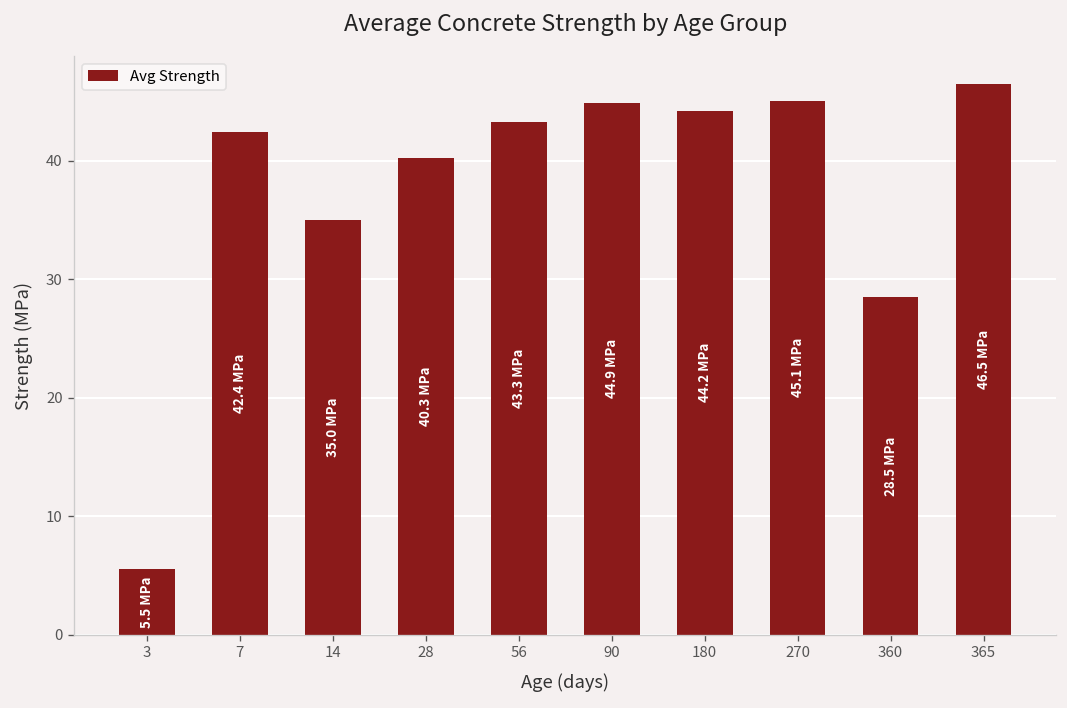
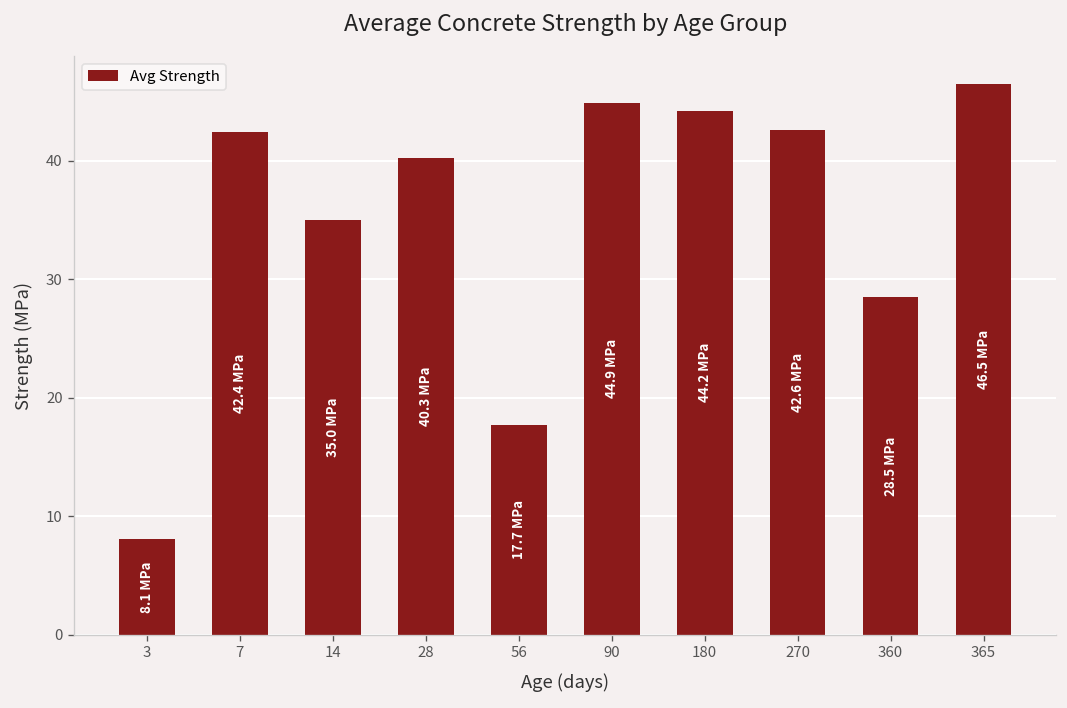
3: 5.5 -> 8.1
56: 43.3 -> 17.7
270: 45.1 -> 42.6
